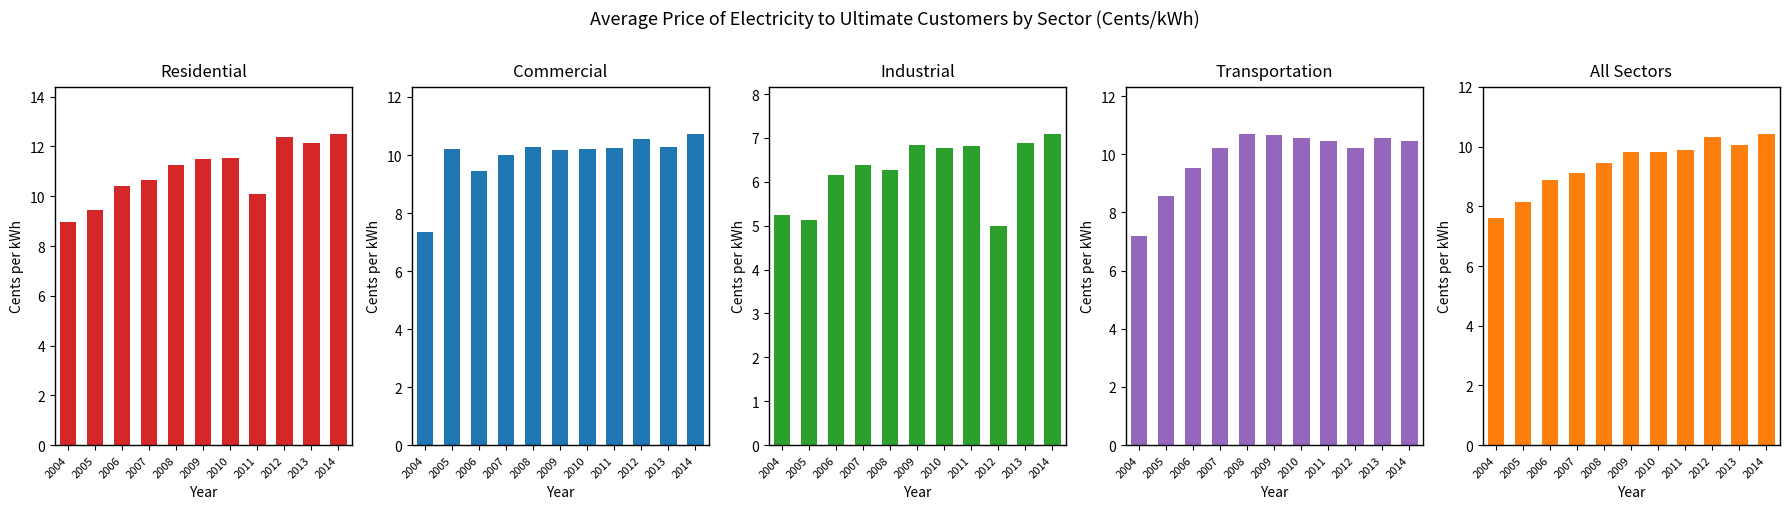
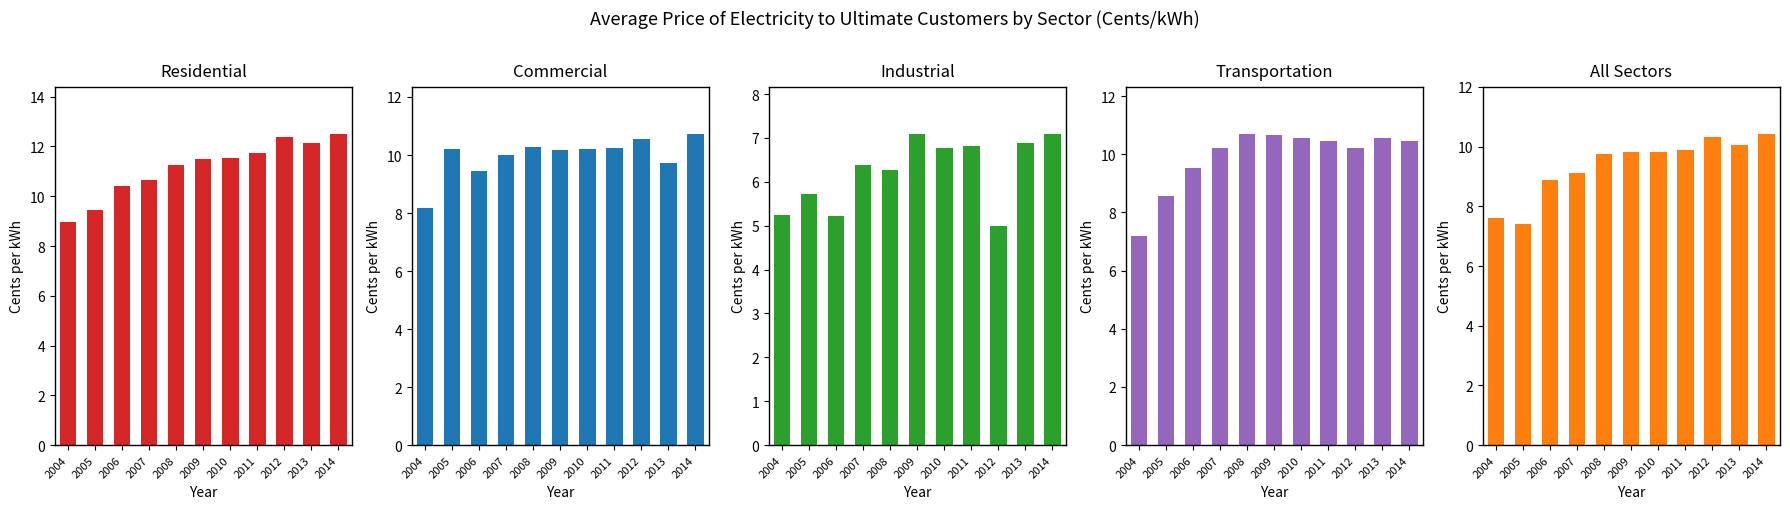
Residential, 2011: 10.1 -> 11.7
Commercial, 2004: 7.3 -> 8.2
Commercial, 2013: 10.3 -> 9.7
Industrial, 2005: 5.1 -> 5.7
Industrial, 2006: 6.2 -> 5.2
Industrial, 2009: 6.8 -> 7.1
All Sectors, 2005: 8.1 -> 7.4
All Sectors, 2008: 9.5 -> 9.7
